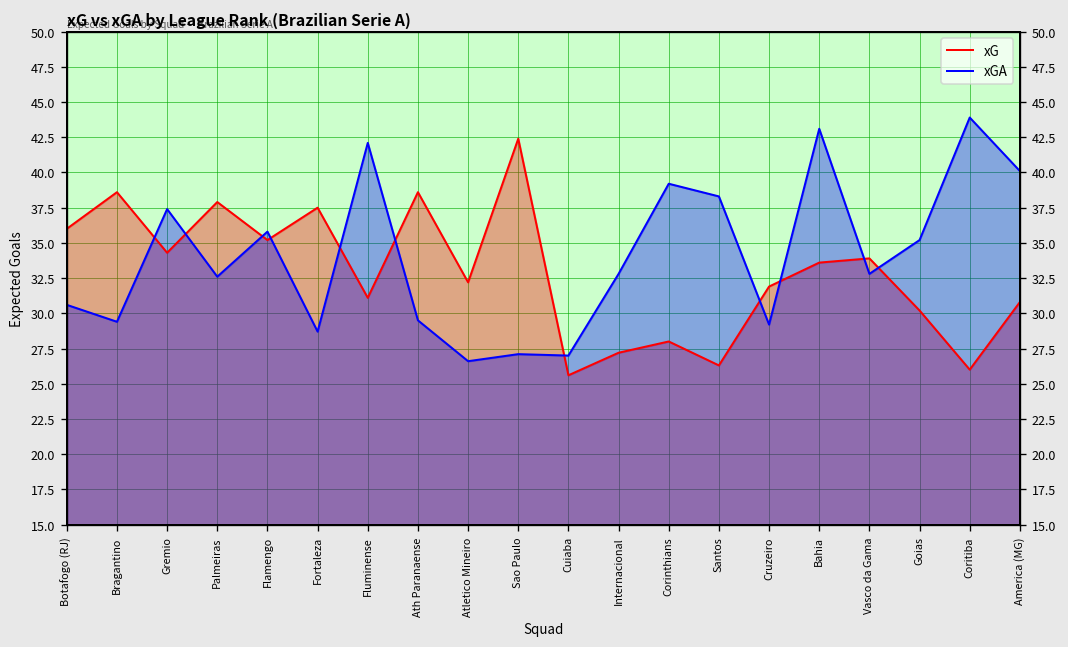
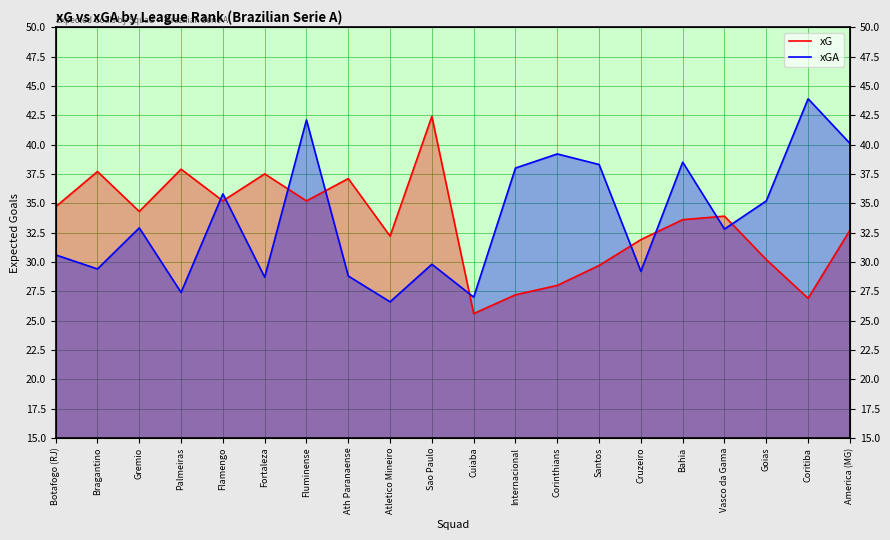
xG, Botafogo (RJ): 36.0 -> 34.7
xG, Bragantino: 38.6 -> 37.7
xGA, Gremio: 37.4 -> 32.9
xGA, Palmeiras: 32.6 -> 27.4
xG, Fluminense: 31.1 -> 35.2
xG, Ath Paranaense: 38.6 -> 37.1
xGA, Ath Paranaense: 29.5 -> 28.8
xGA, Sao Paulo: 27.1 -> 29.8
xGA, Internacional: 32.8 -> 38.0
xG, Santos: 26.3 -> 29.7
xGA, Bahia: 43.1 -> 38.5
xG, Coritiba: 26.0 -> 26.9
xG, America (MG): 30.8 -> 32.7
